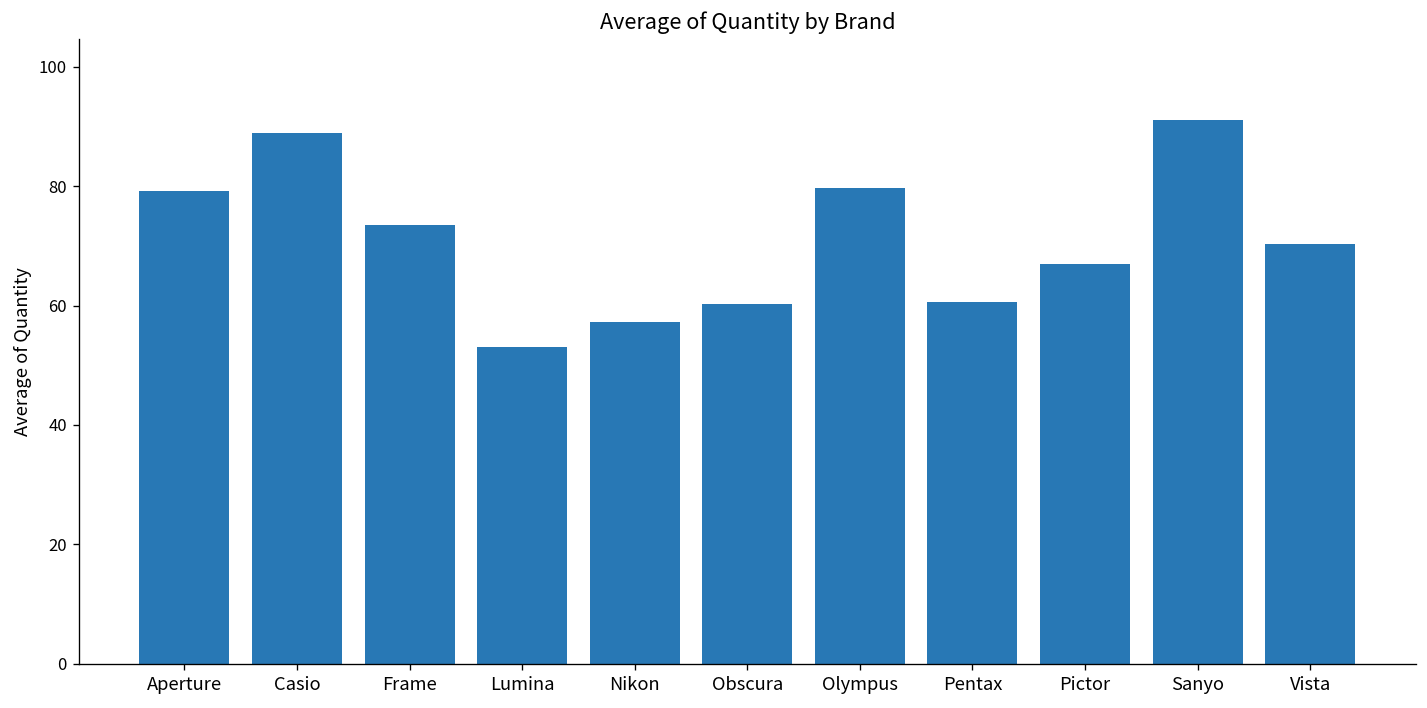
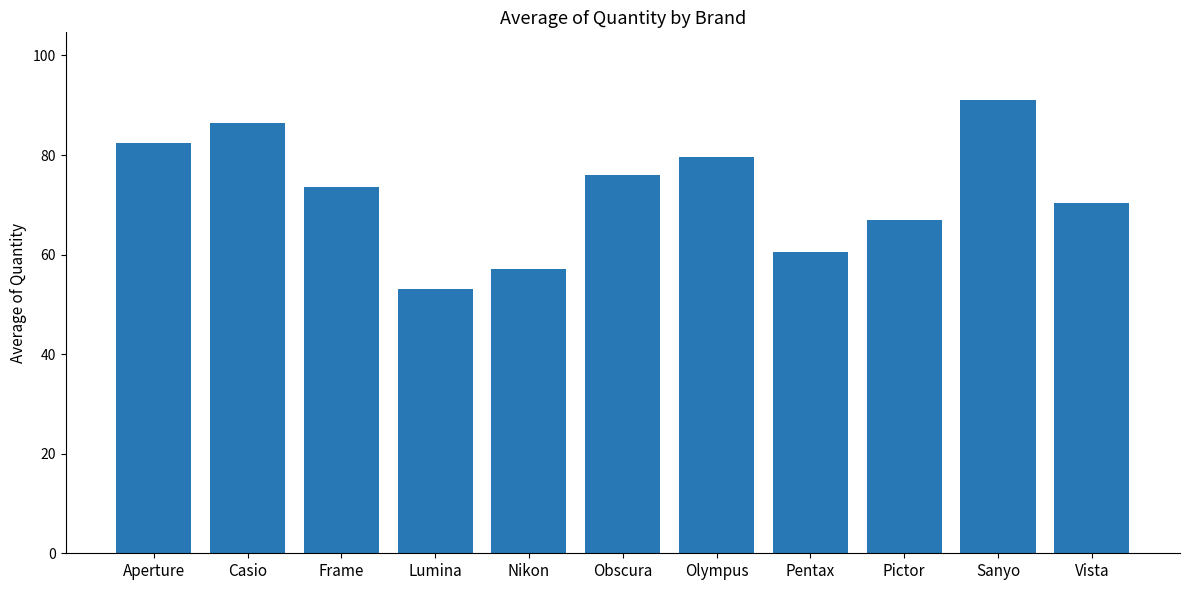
Aperture: 79 -> 82
Casio: 89 -> 87
Obscura: 60 -> 76
